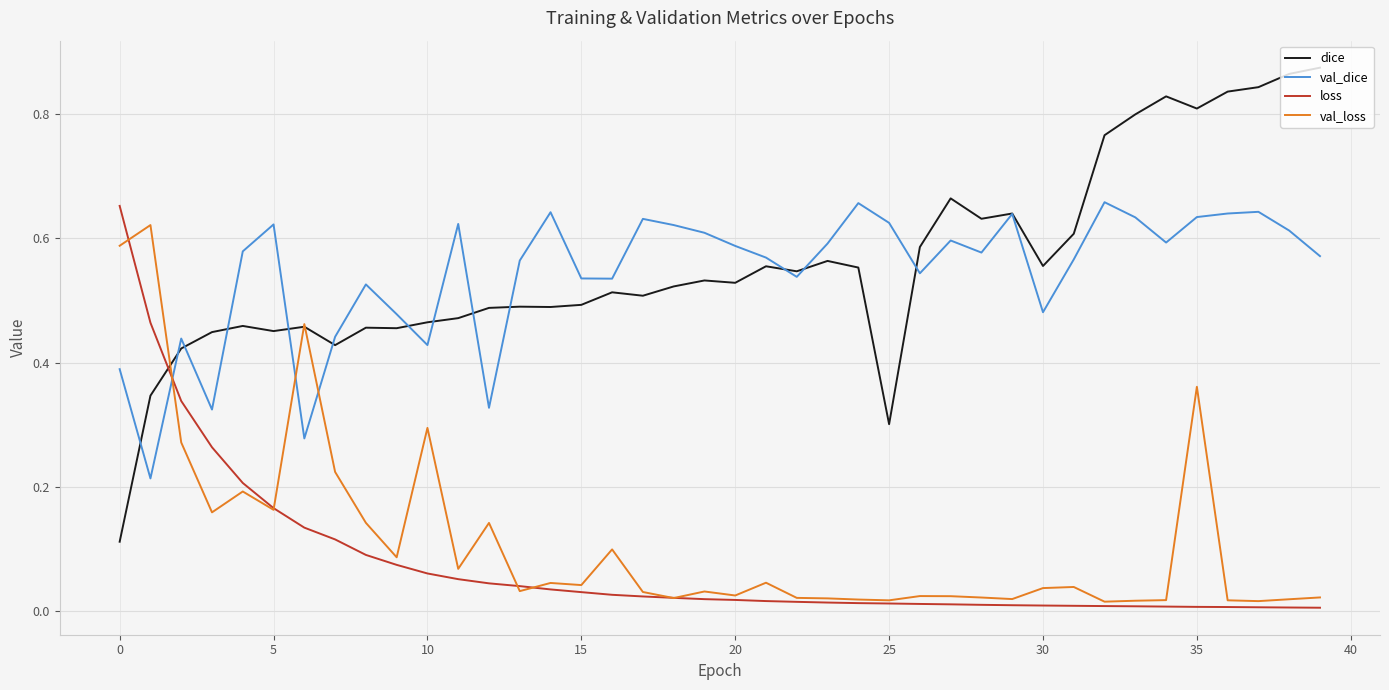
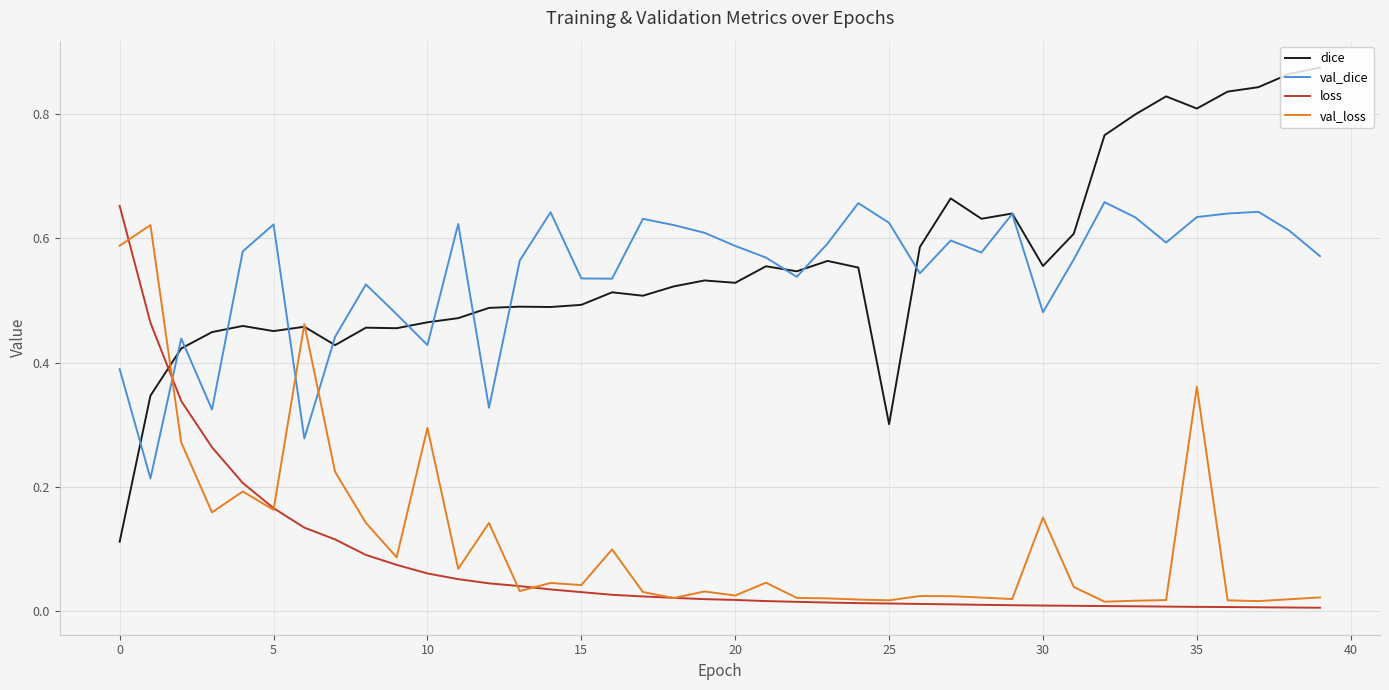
val_loss, 30: 0.04 -> 0.15
